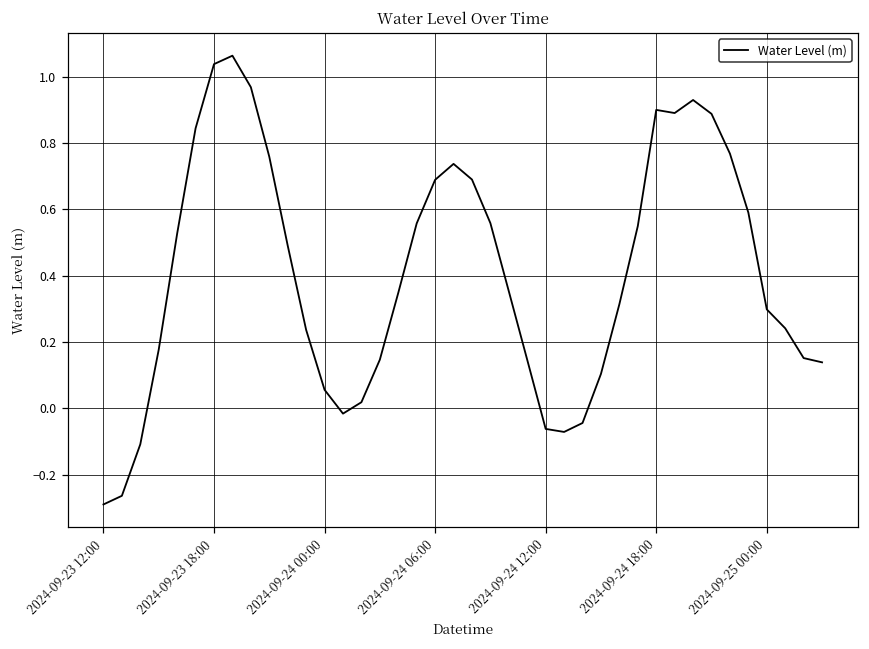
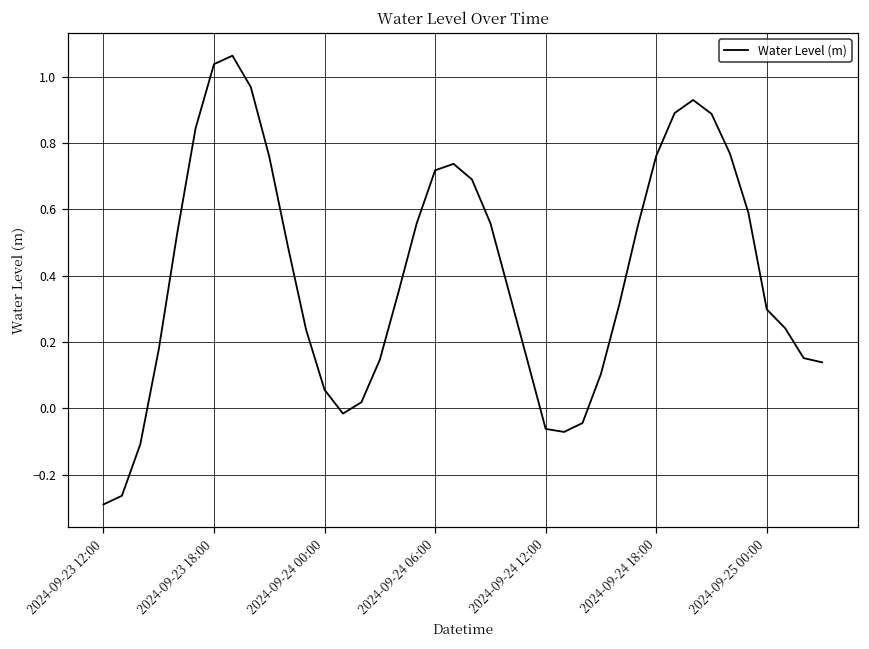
2024-09-24 06:00: 0.69 -> 0.72
2024-09-24 18:00: 0.90 -> 0.76
